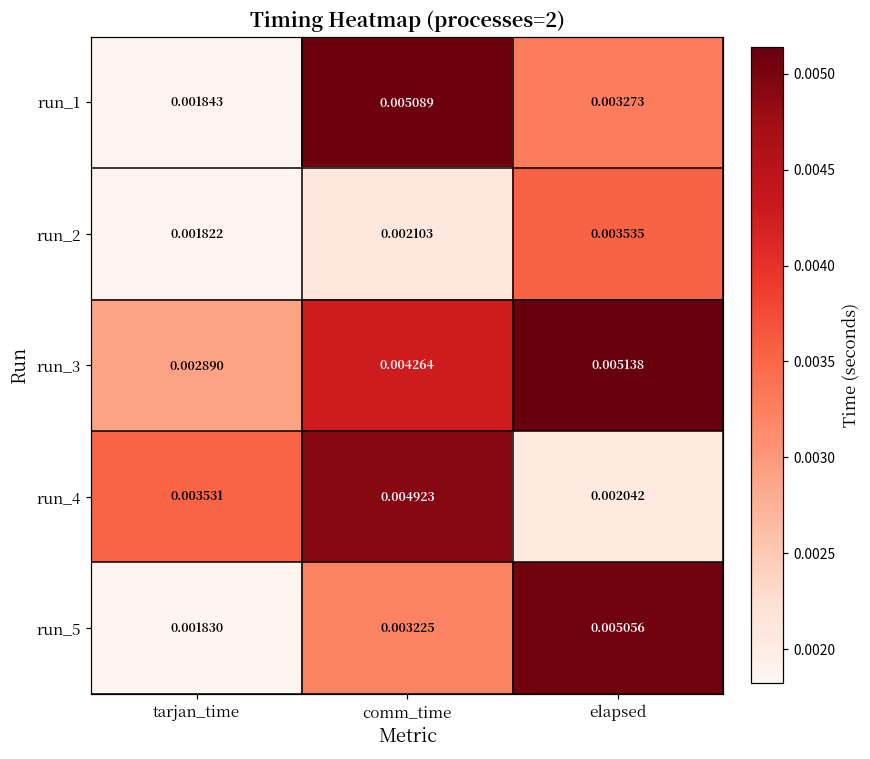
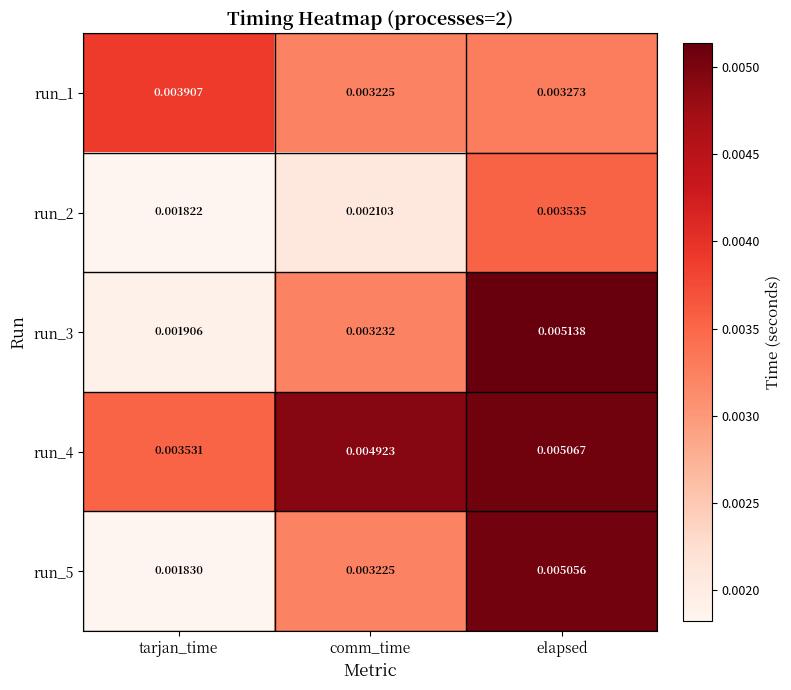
run_1, tarjan_time: 0.001843 -> 0.003907
run_1, comm_time: 0.005089 -> 0.003225
run_3, tarjan_time: 0.002890 -> 0.001906
run_3, comm_time: 0.004264 -> 0.003232
run_4, elapsed: 0.002042 -> 0.005067
